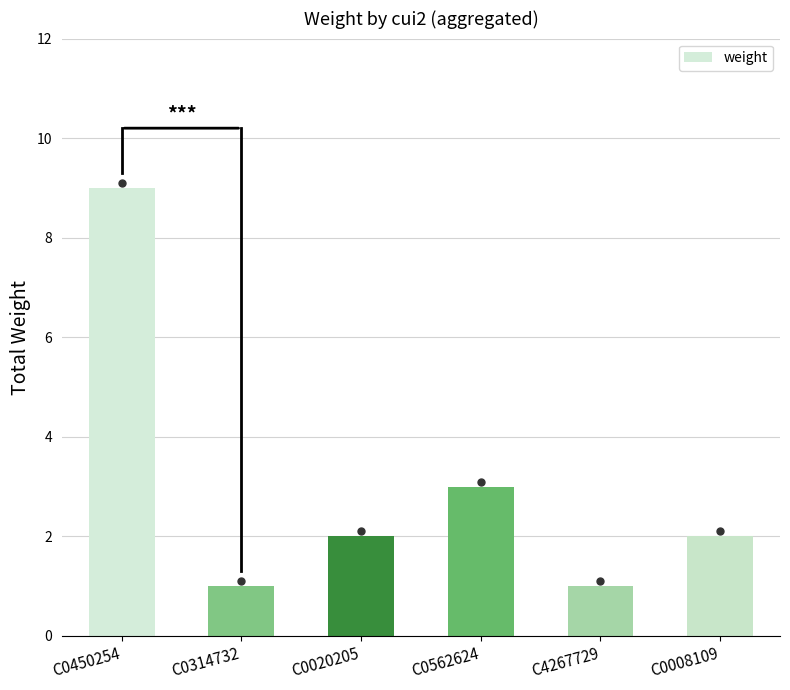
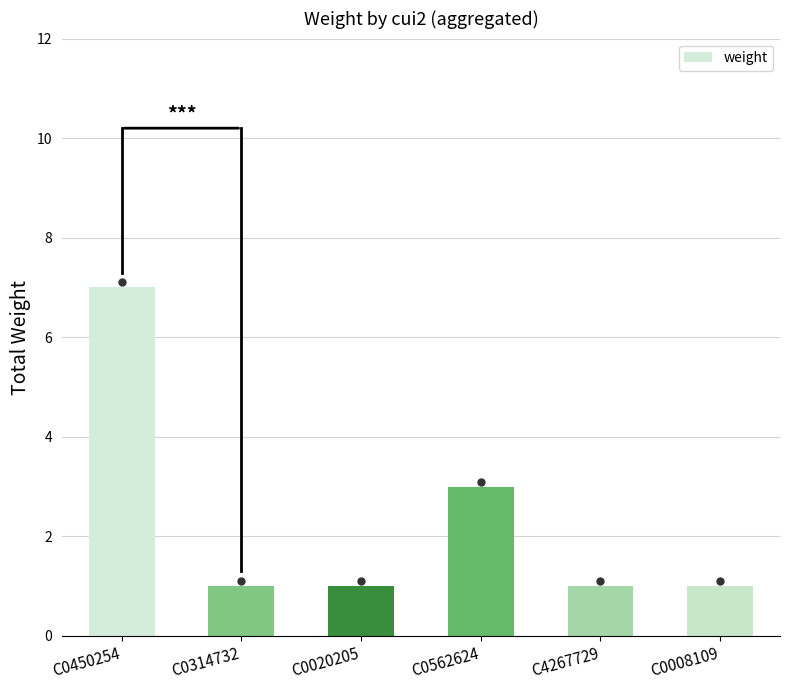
weight, C0450254: 9 -> 7
weight, C0020205: 2 -> 1
weight, C0008109: 2 -> 1
